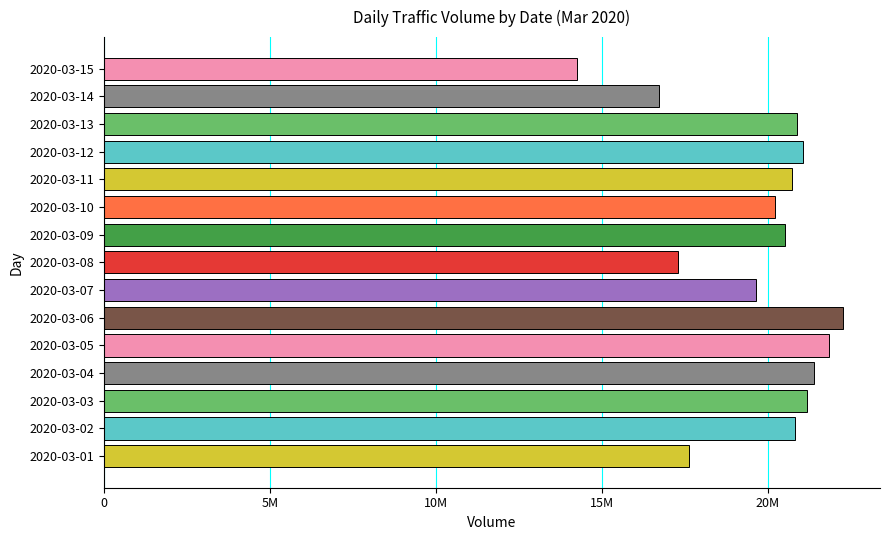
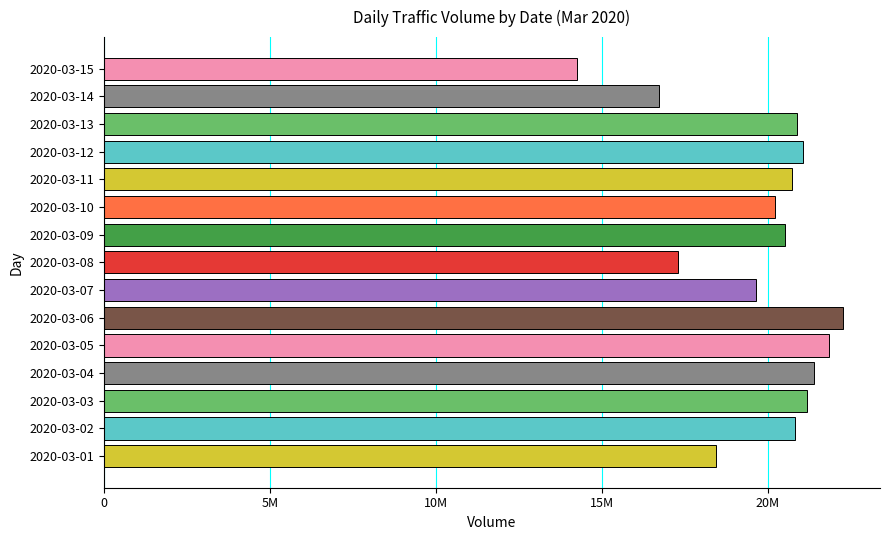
2020-03-01: 17600000 -> 18400000
